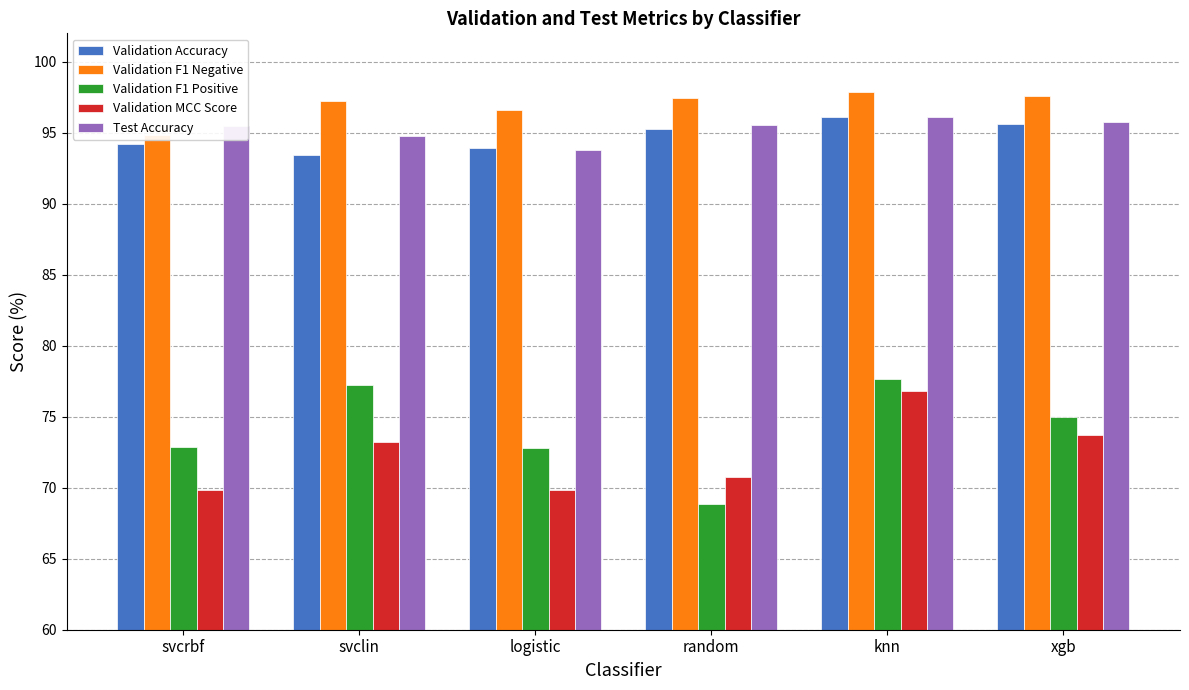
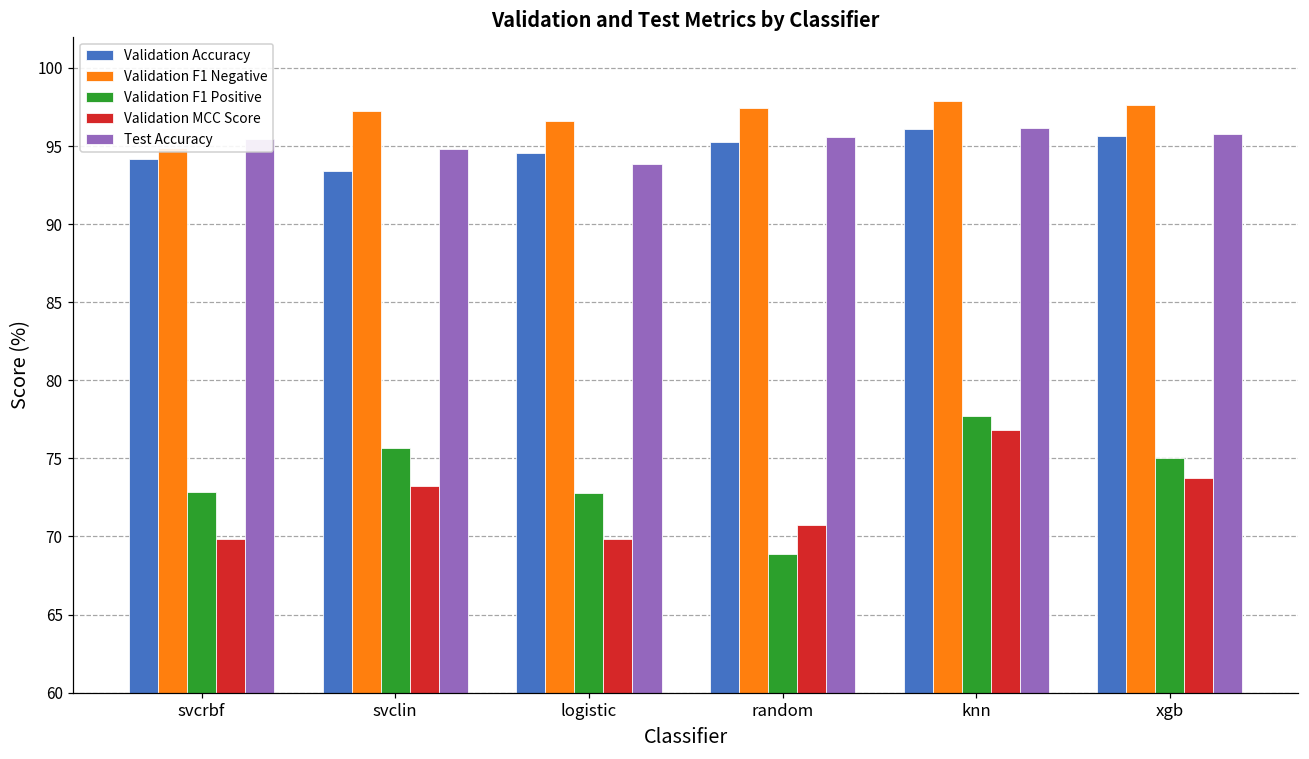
Validation F1 Positive, svclin: 77.2 -> 75.7
Validation Accuracy, logistic: 93.9 -> 94.5
